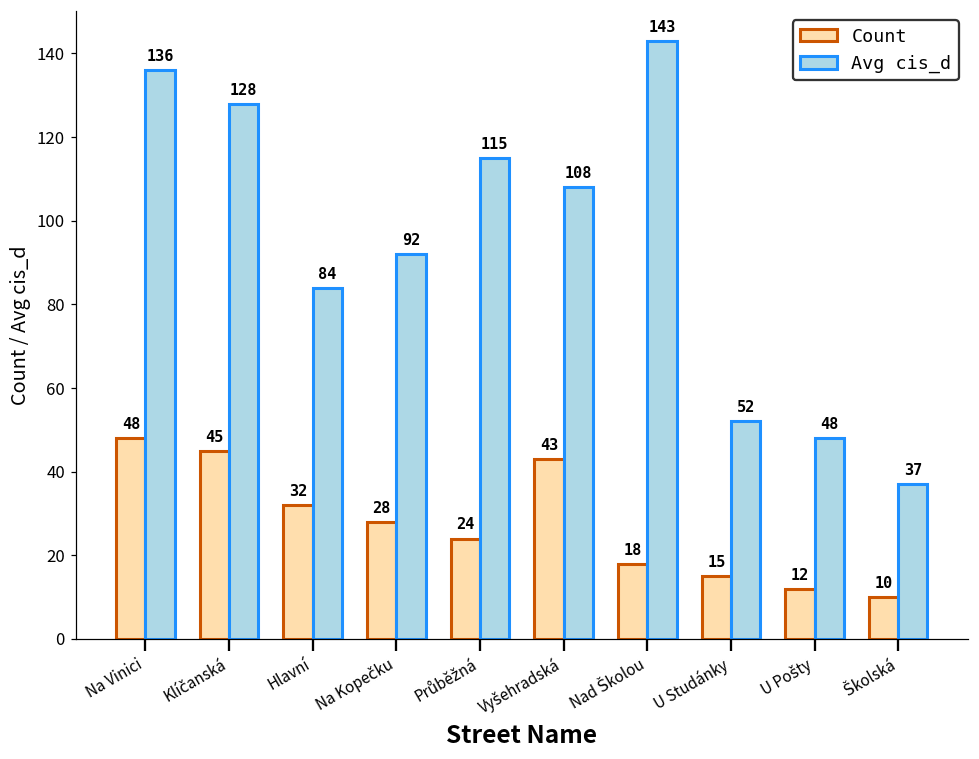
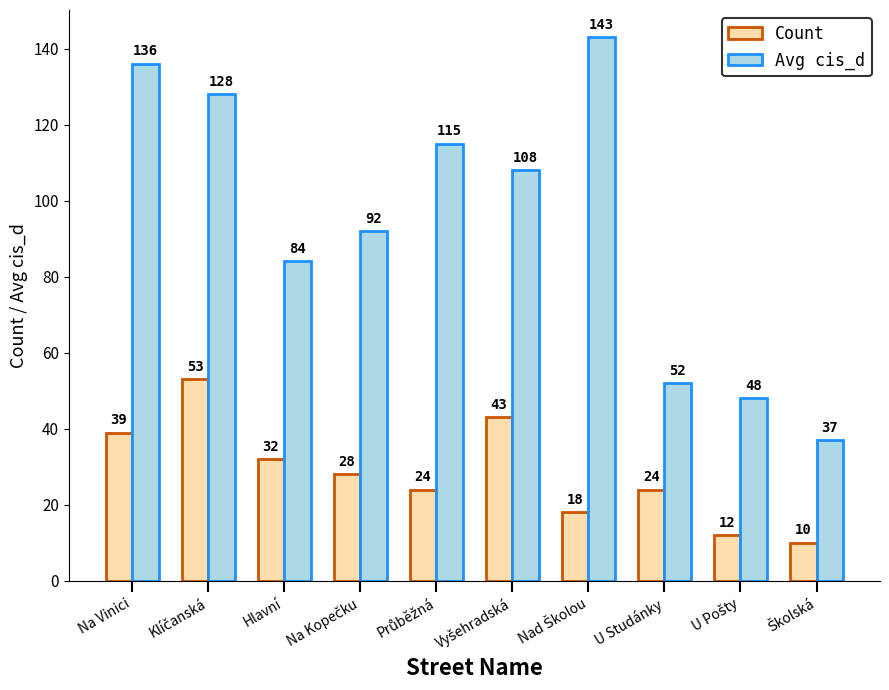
Count, Na Vinici: 48 -> 39
Count, Klíčanská: 45 -> 53
Count, U Studánky: 15 -> 24
